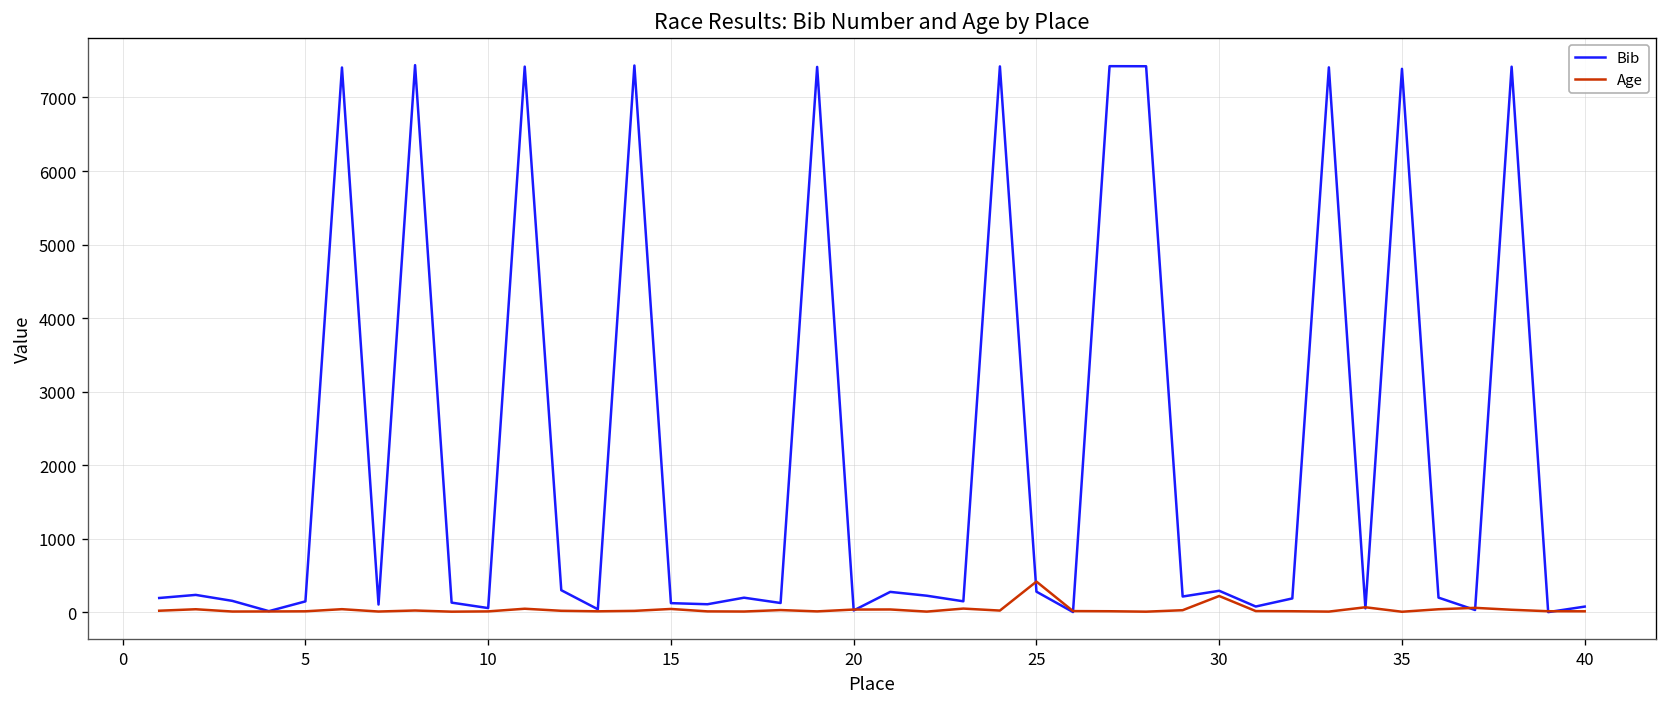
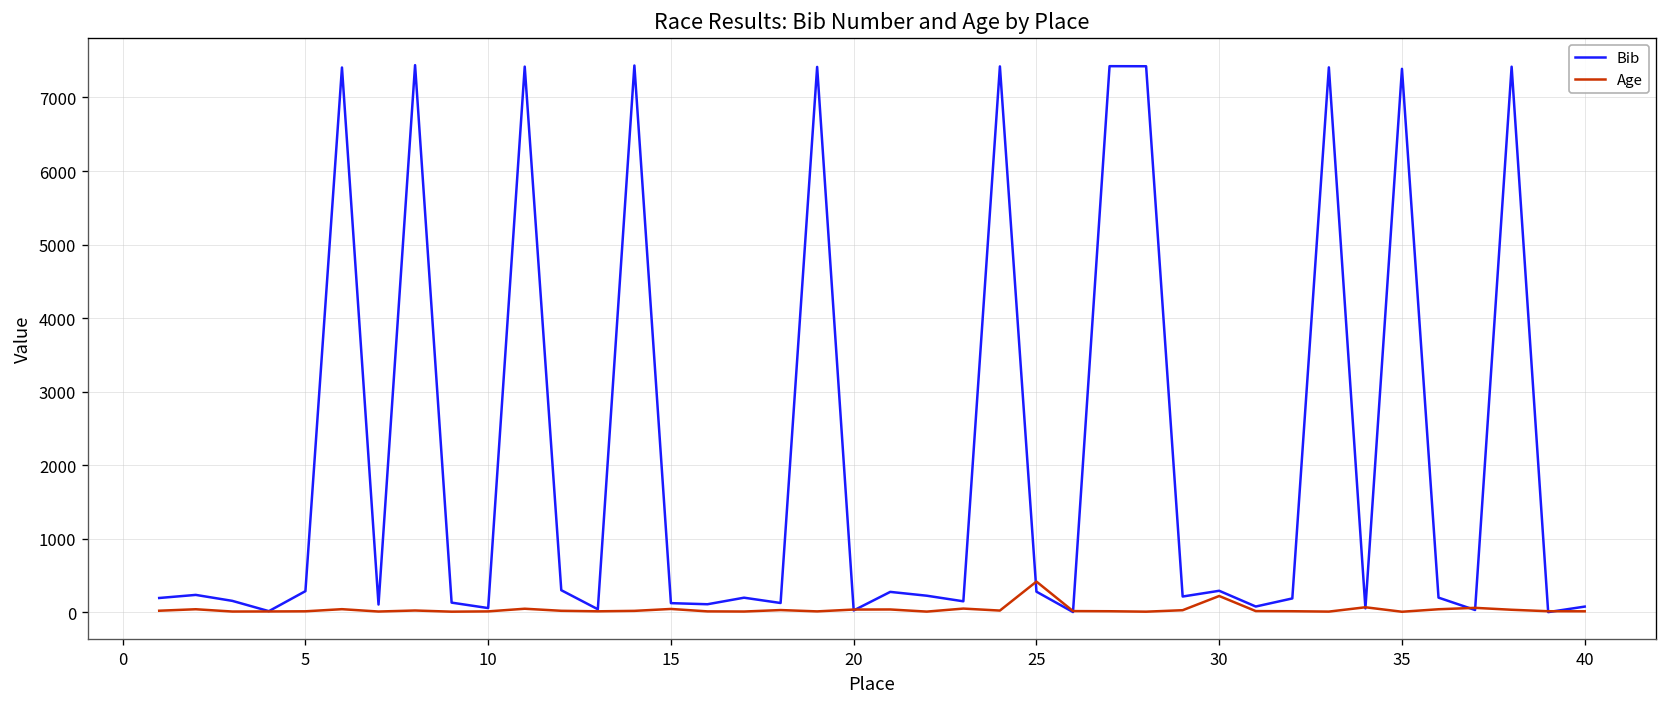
Bib, 5: 200 -> 300
